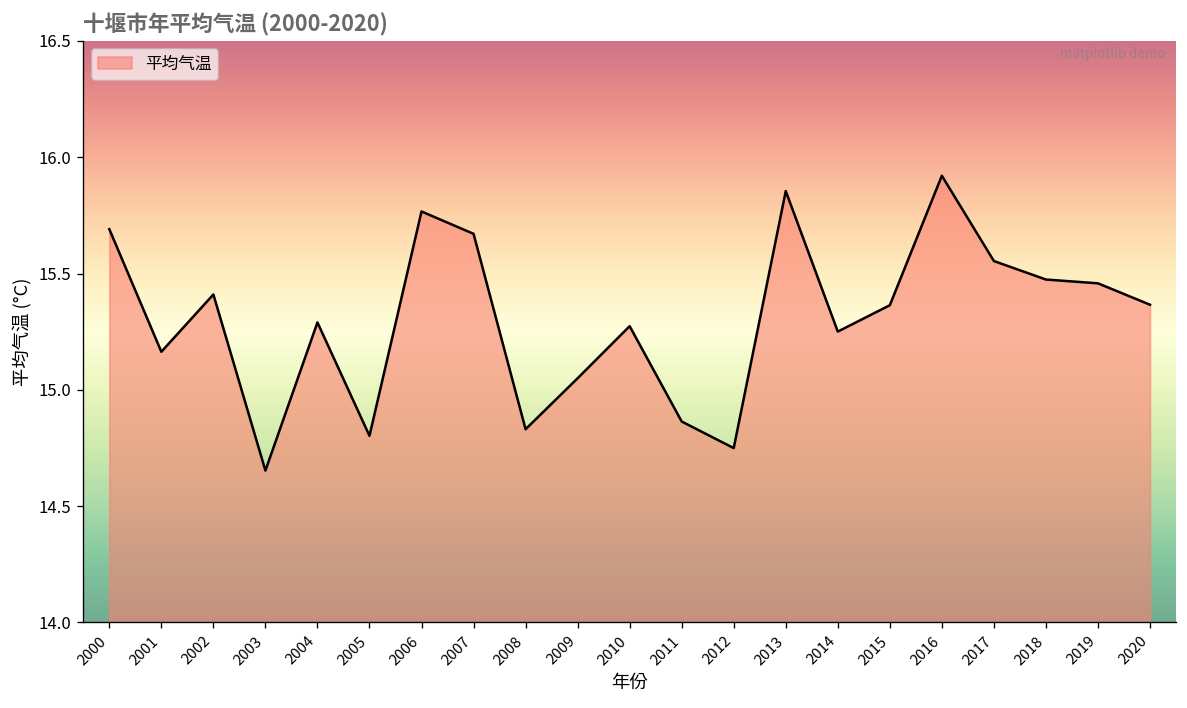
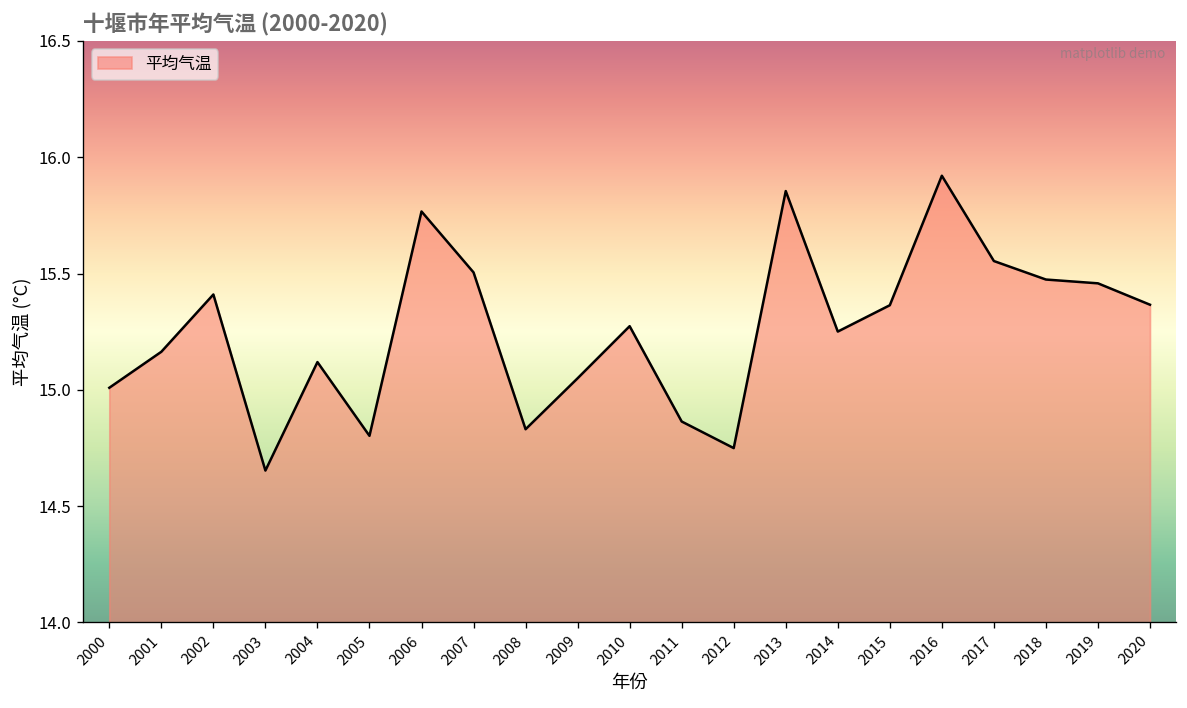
2000: 15.69 -> 15.01
2004: 15.29 -> 15.12
2007: 15.67 -> 15.51
